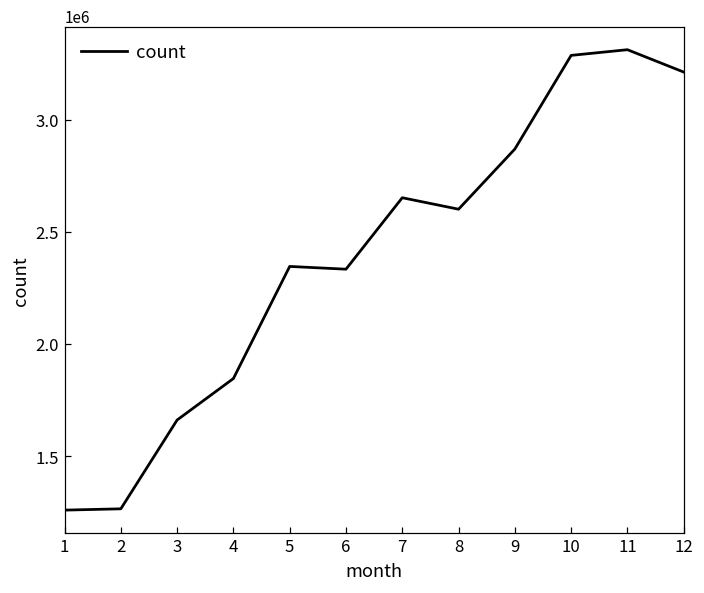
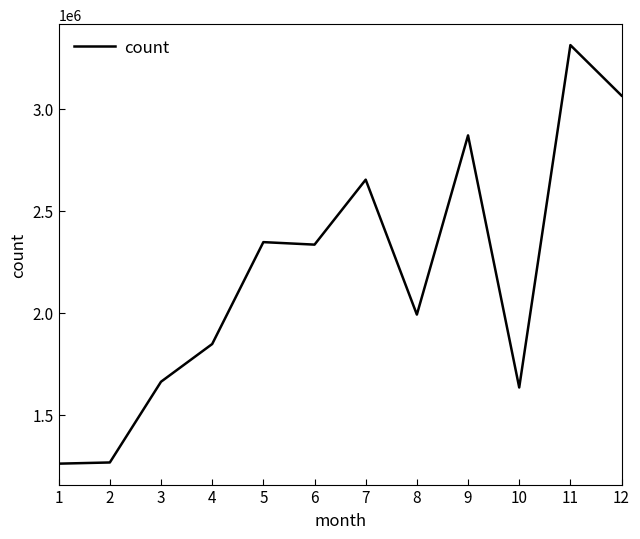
8: 2600000 -> 1990000
10: 3290000 -> 1630000
12: 3210000 -> 3060000
